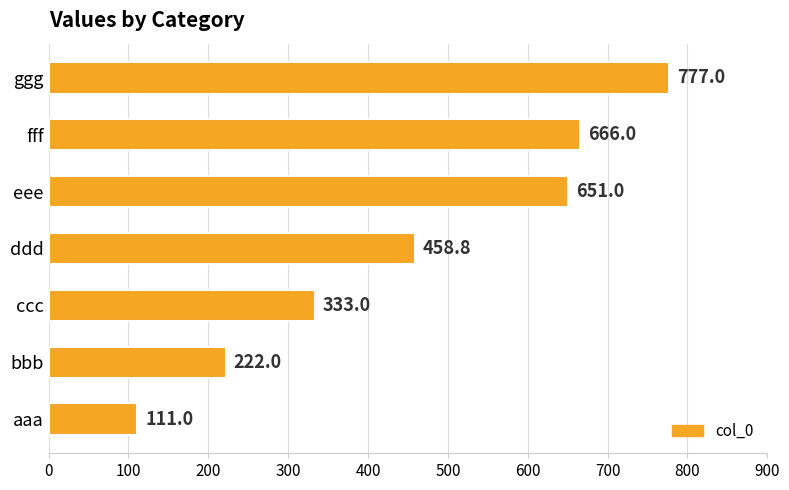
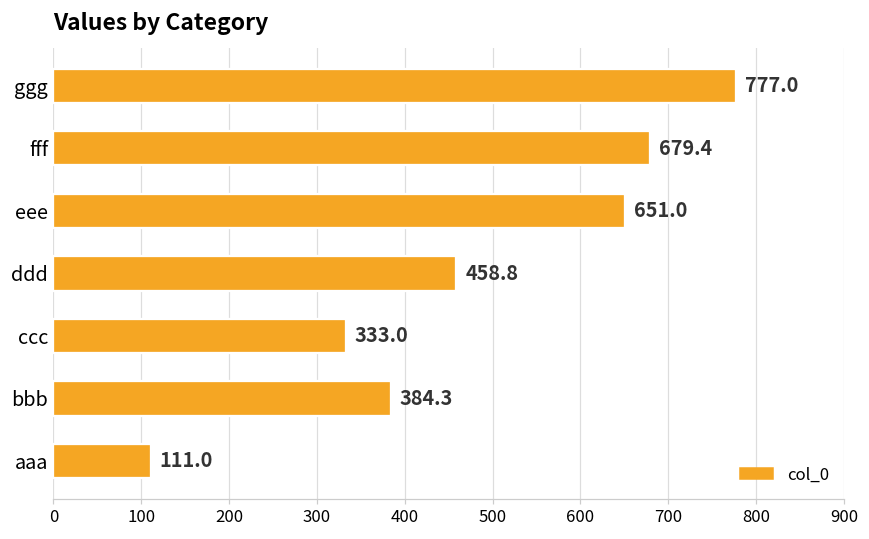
fff: 666.0 -> 679.4
bbb: 222.0 -> 384.3
